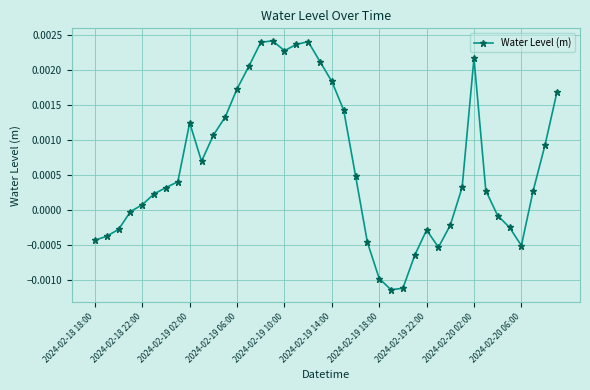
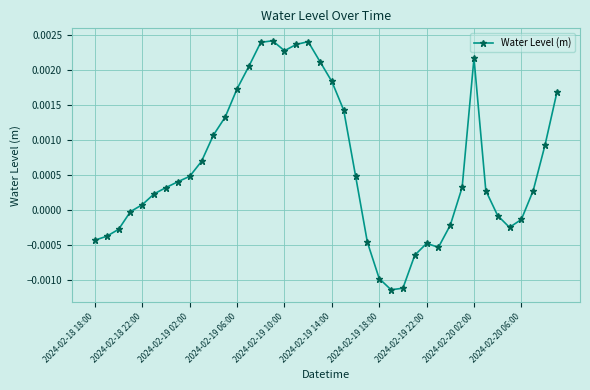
2024-02-19 02:00: 0.0012 -> 0.0005
2024-02-19 22:00: -0.0003 -> -0.0005
2024-02-20 06:00: -0.0005 -> -0.0001
